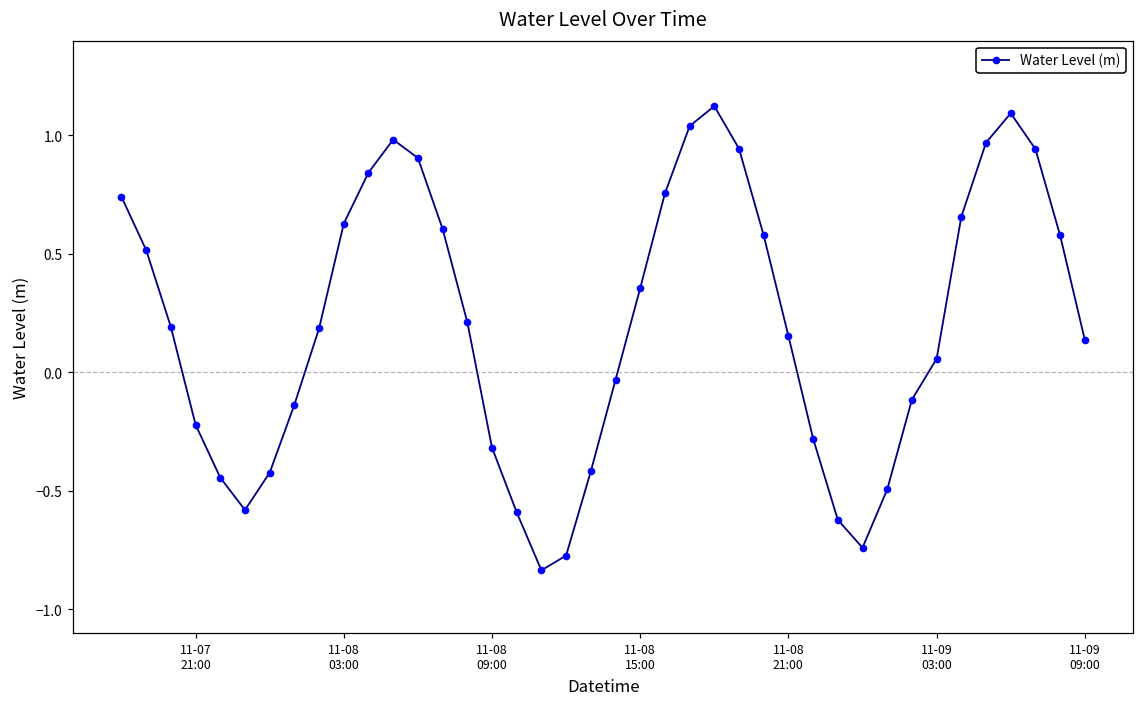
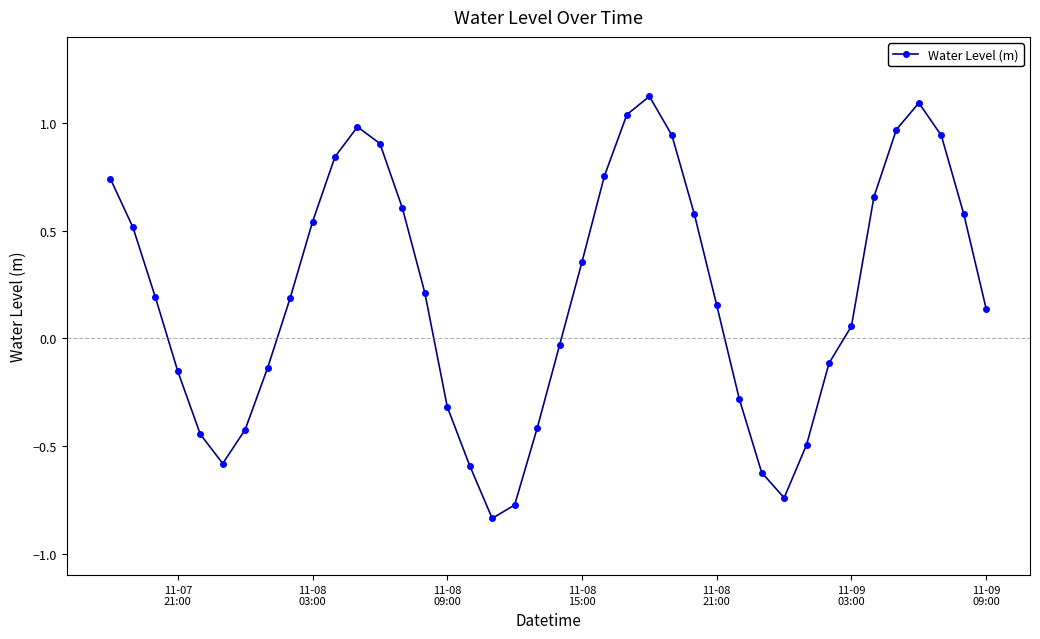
11-07 21:00: -0.22 -> -0.15
11-08 03:00: 0.63 -> 0.54
